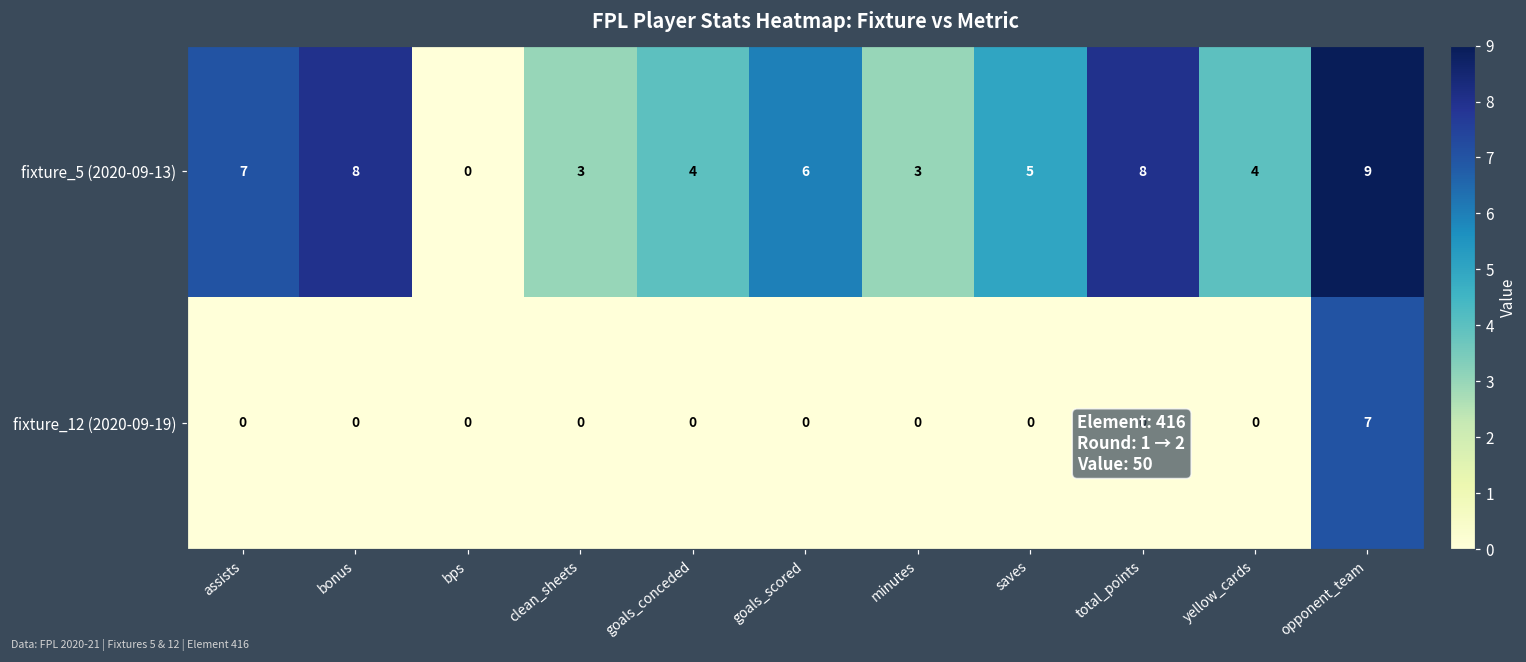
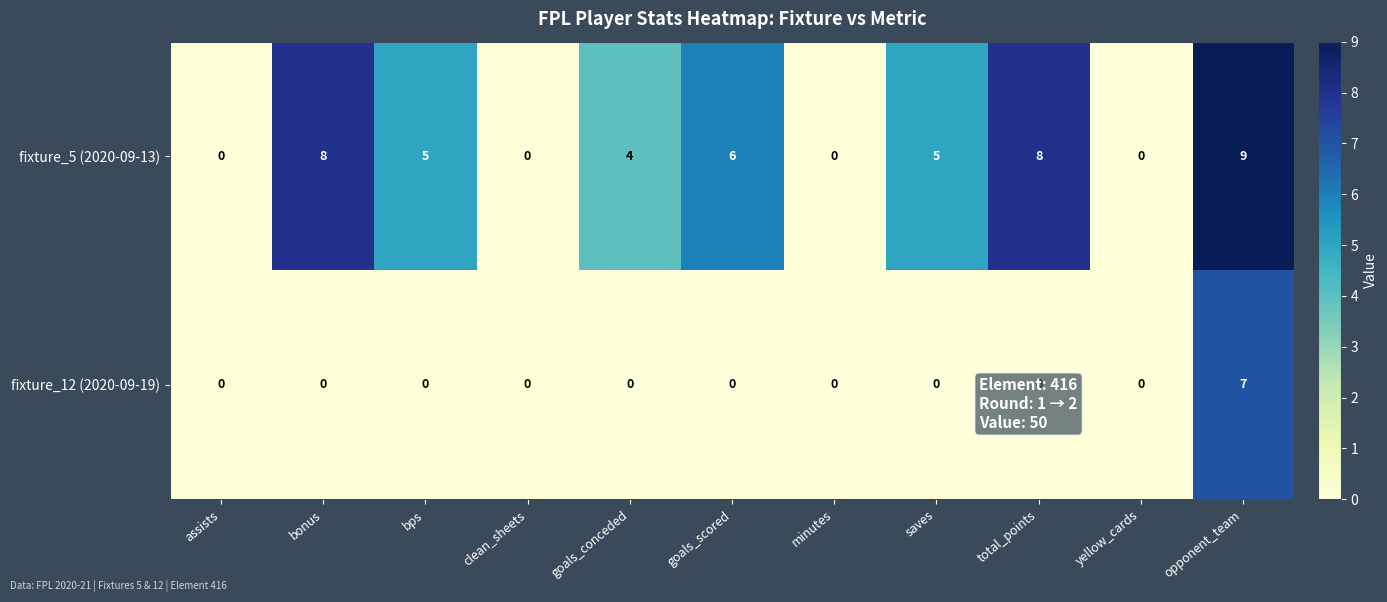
fixture_5 (2020-09-13), assists: 7 -> 0
fixture_5 (2020-09-13), bps: 0 -> 5
fixture_5 (2020-09-13), clean_sheets: 3 -> 0
fixture_5 (2020-09-13), minutes: 3 -> 0
fixture_5 (2020-09-13), yellow_cards: 4 -> 0
